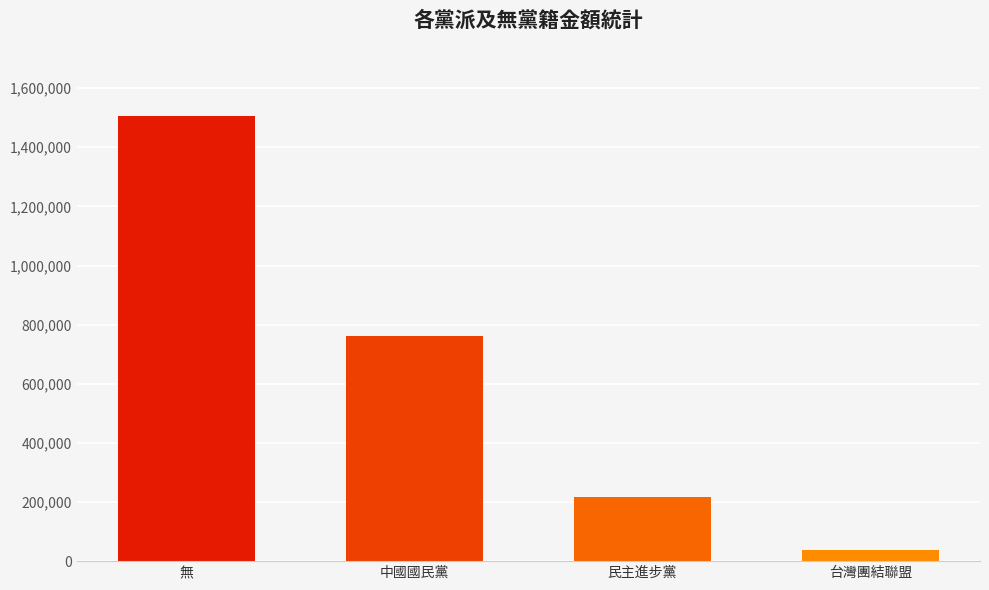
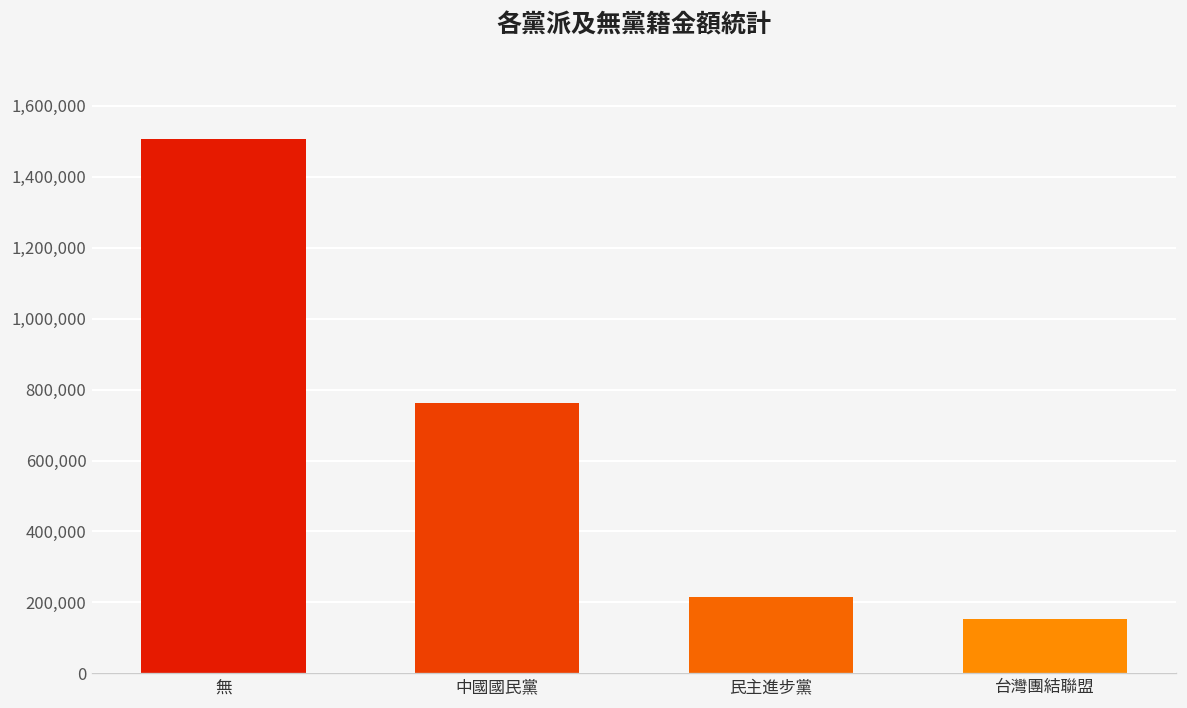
台灣團結聯盟: 40,000 -> 150,000
